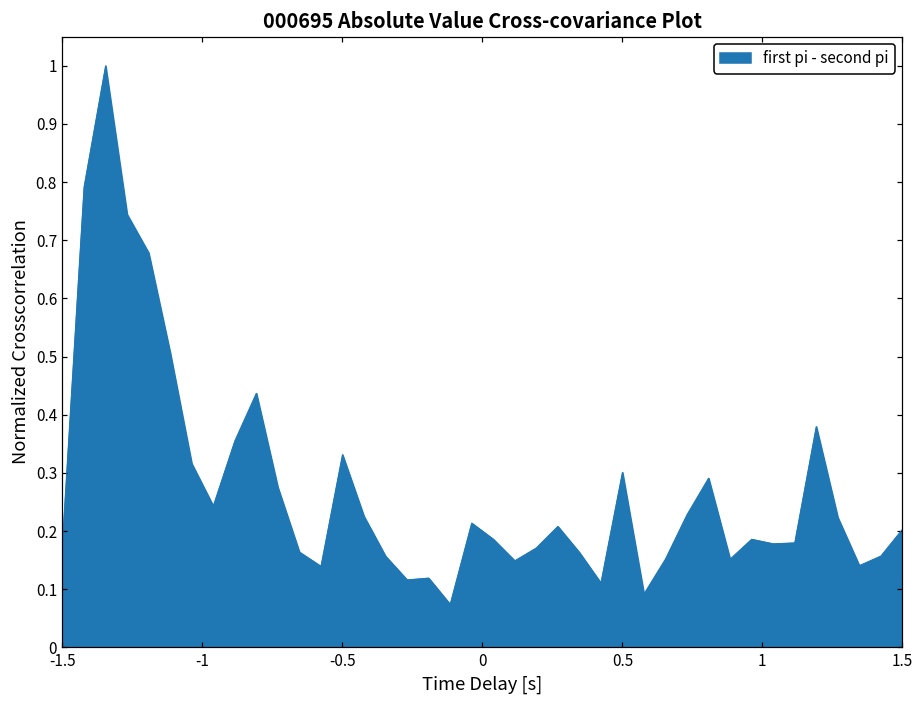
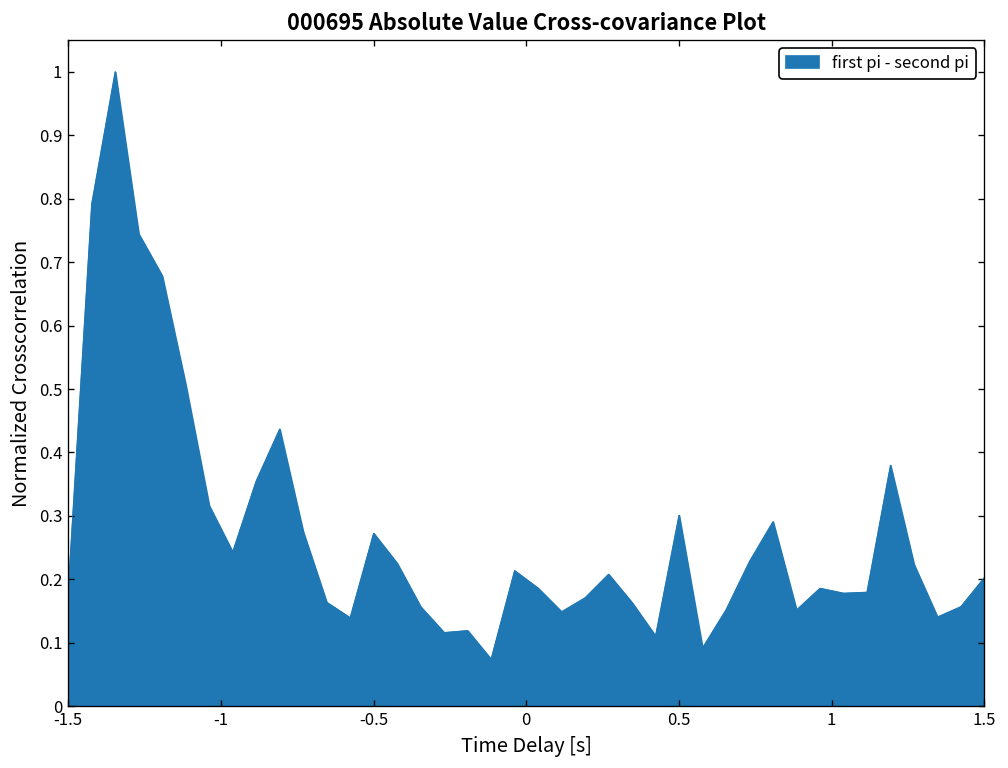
-0.5: 0.33 -> 0.27
